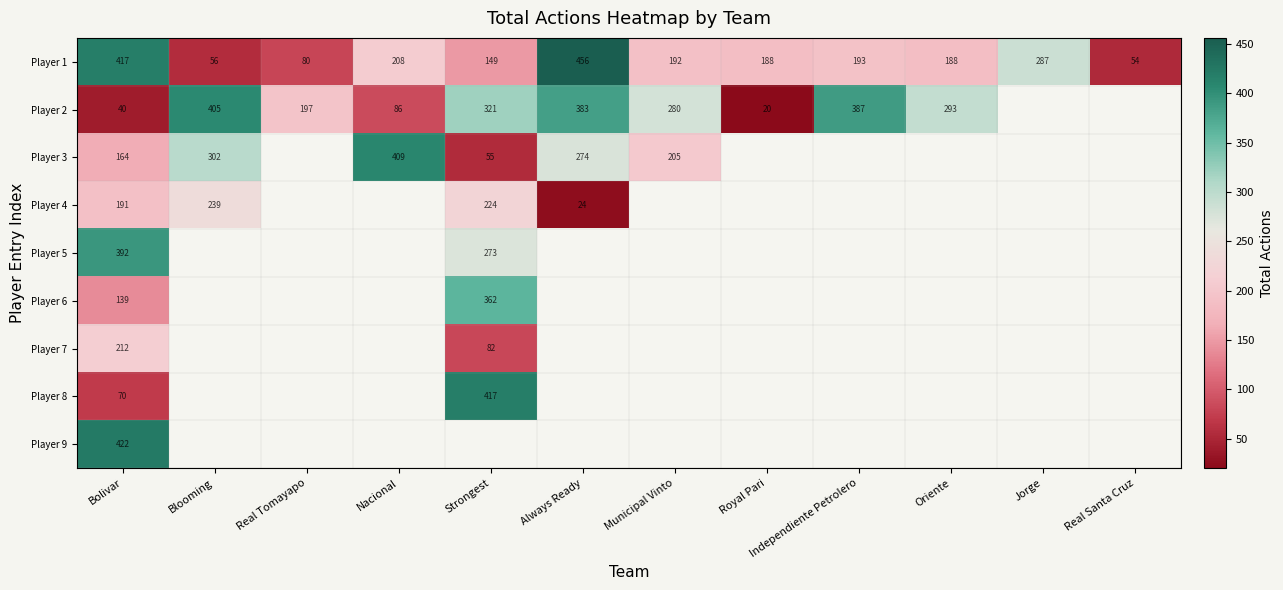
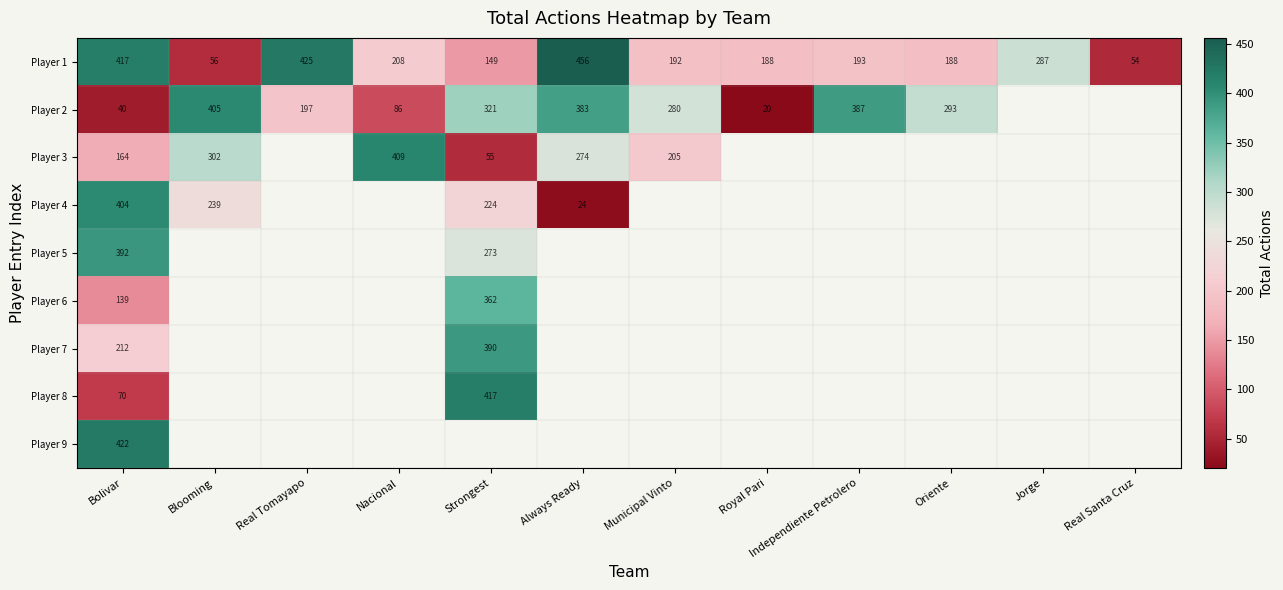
Player 1, Real Tomayapo: 80 -> 425
Player 4, Bolivar: 191 -> 404
Player 7, Strongest: 82 -> 390
